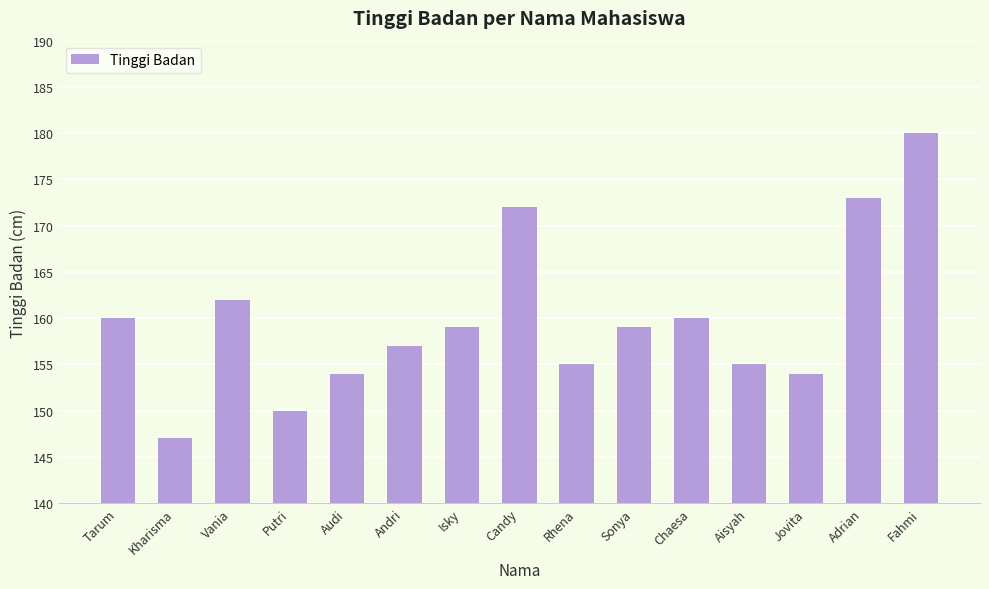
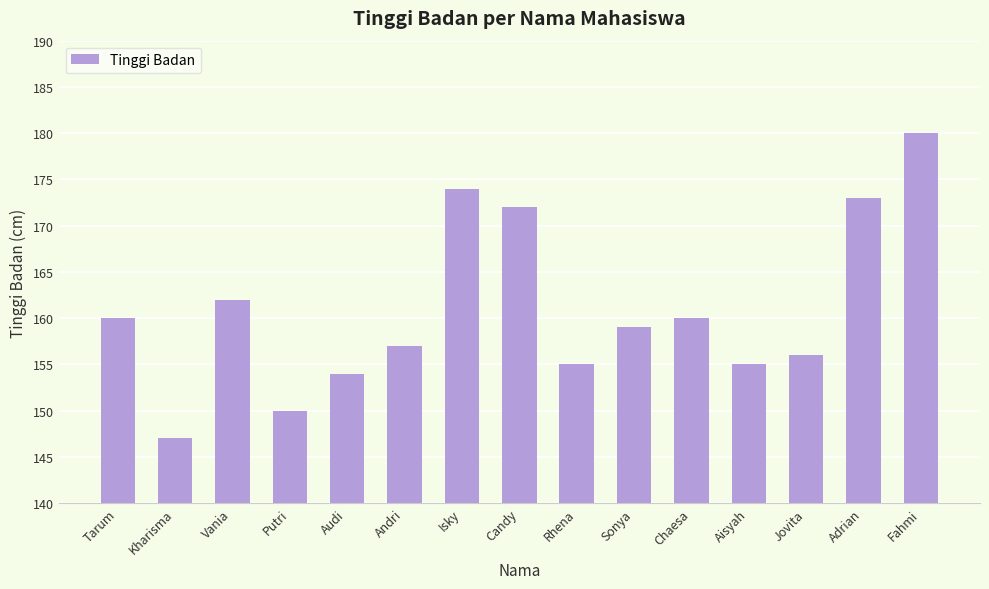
Isky: 159 -> 174
Jovita: 154 -> 156
